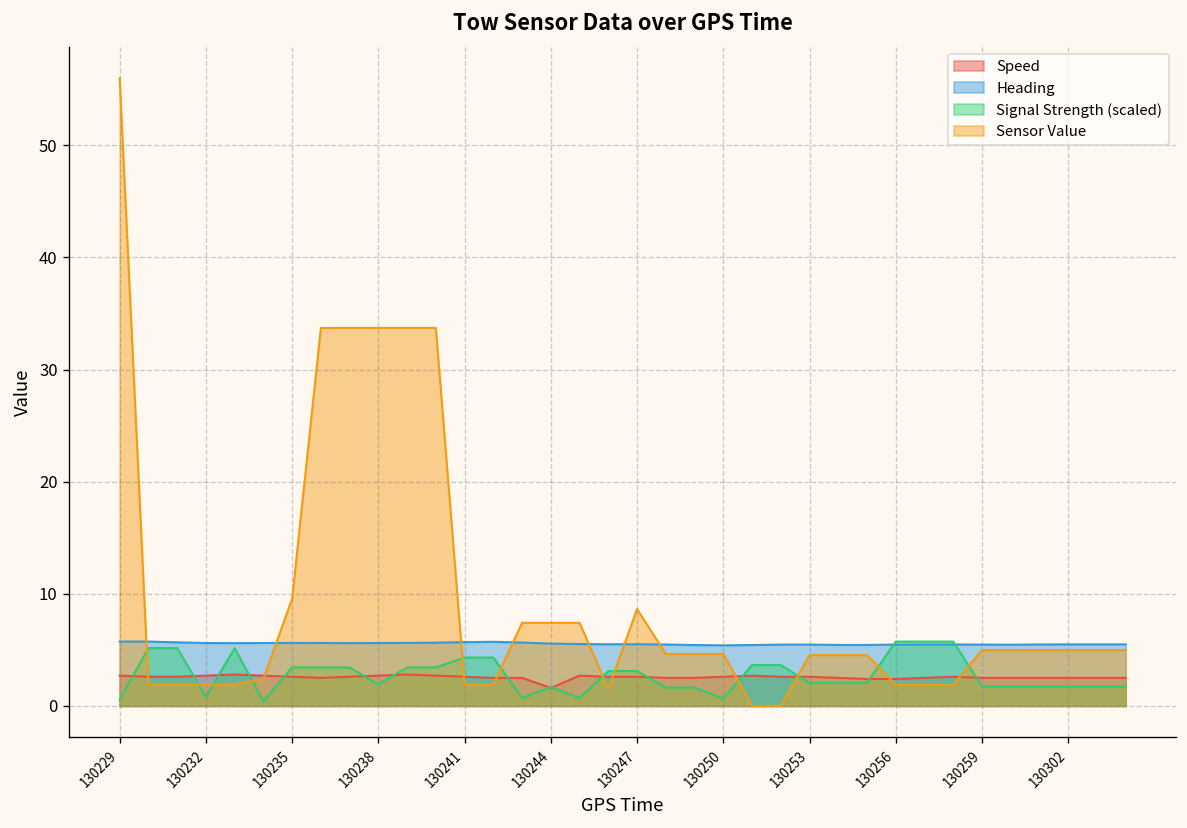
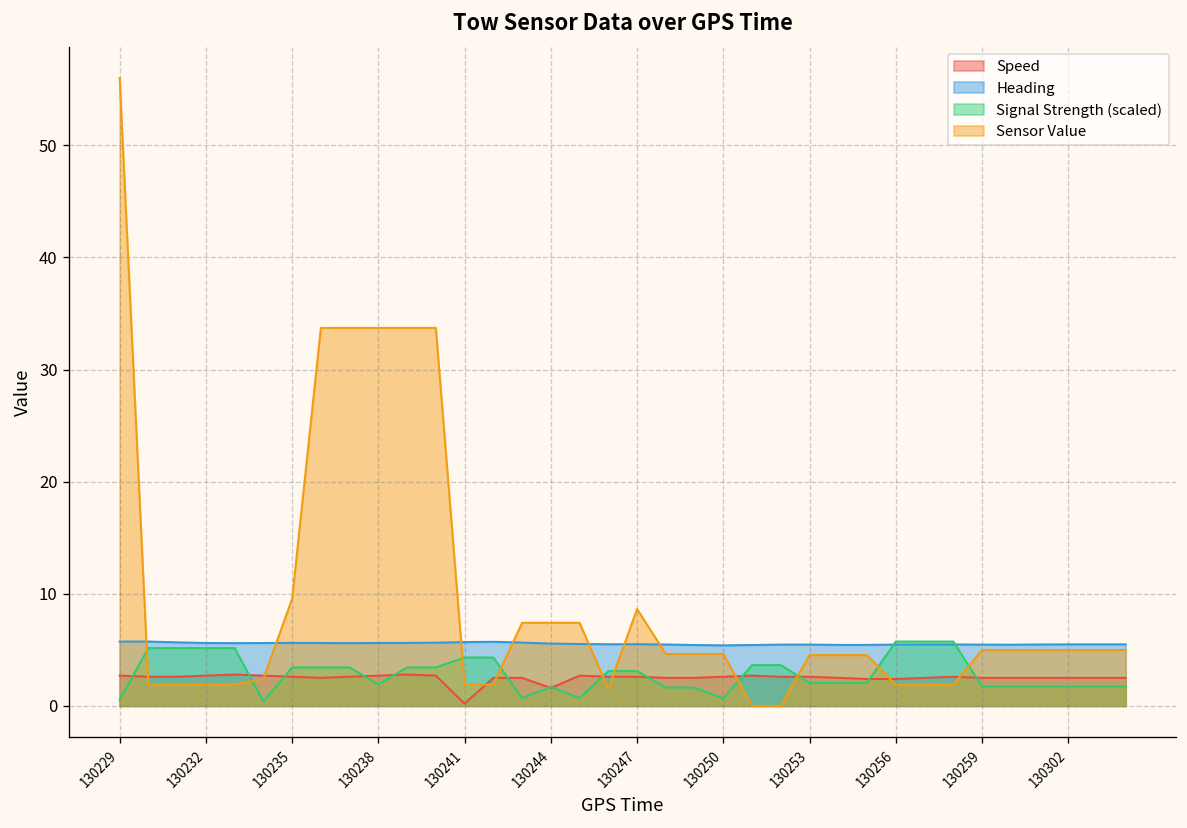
Signal Strength (scaled), 130232: 1 -> 5
Speed, 130241: 3 -> 0
